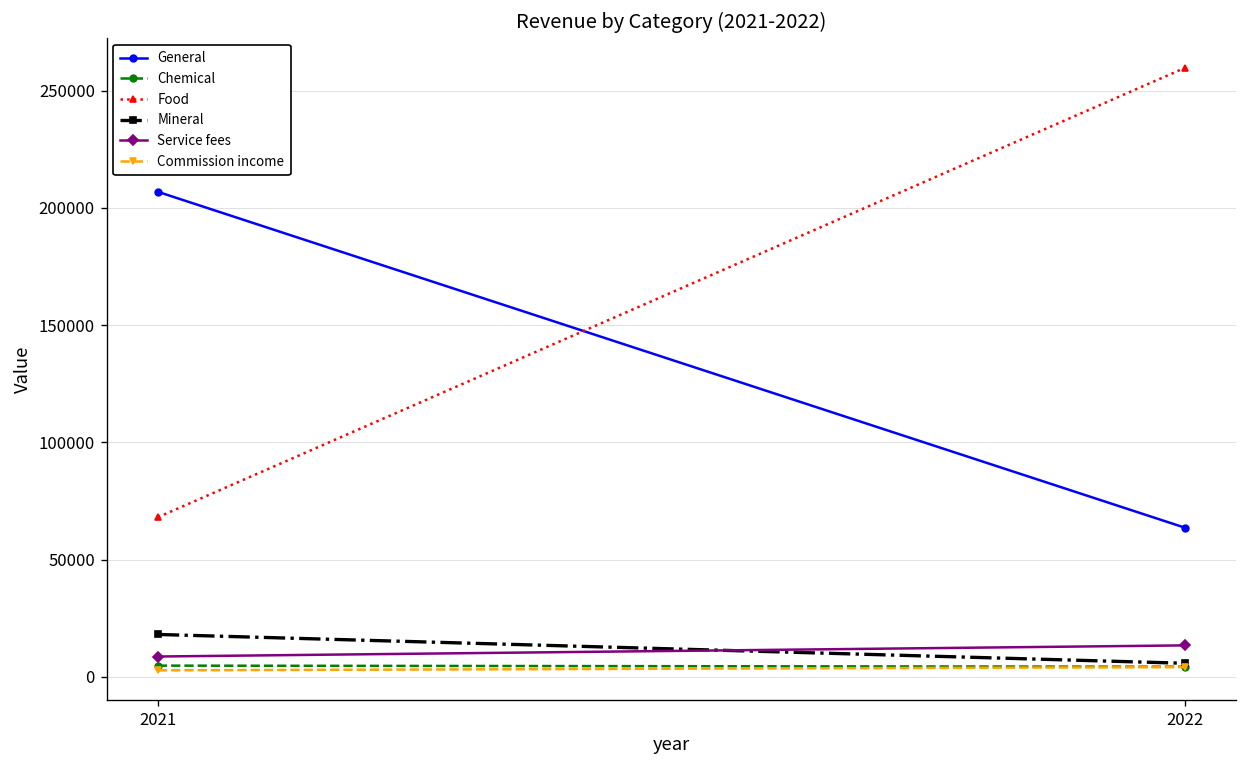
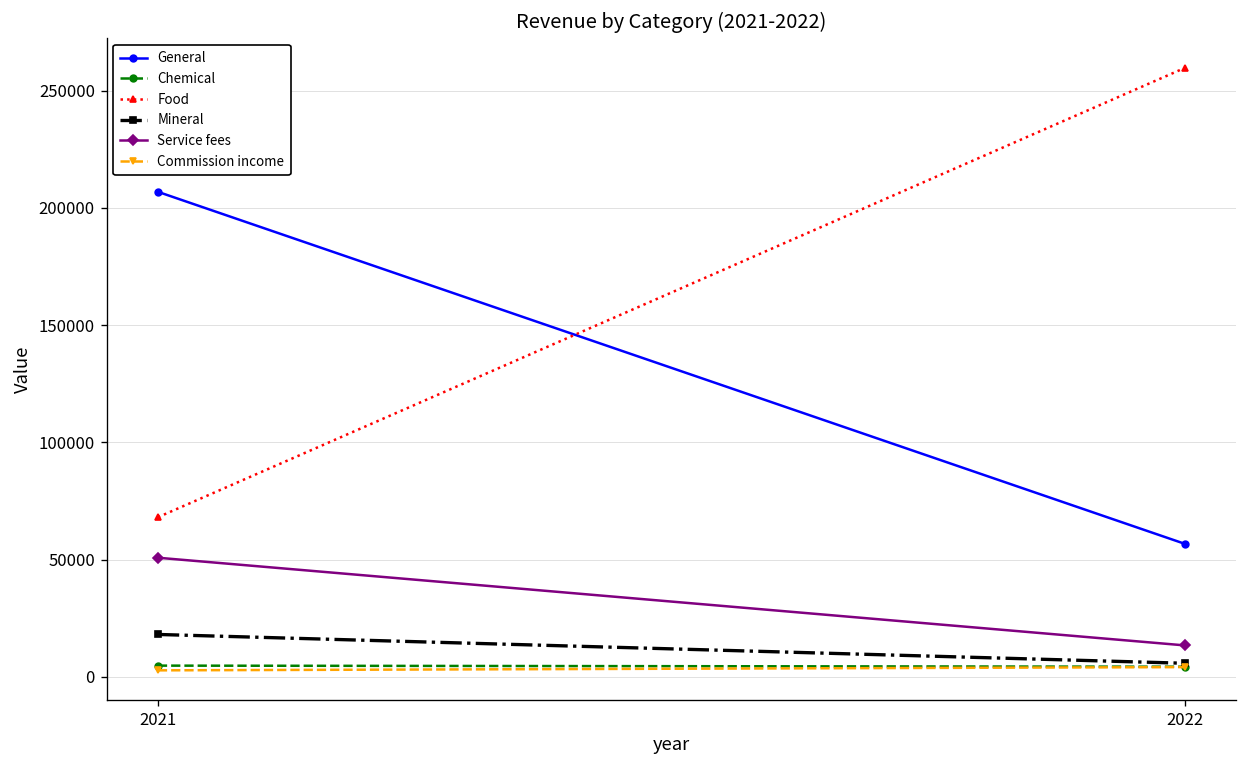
Service fees, 2021: 9000 -> 51000
General, 2022: 64000 -> 57000
